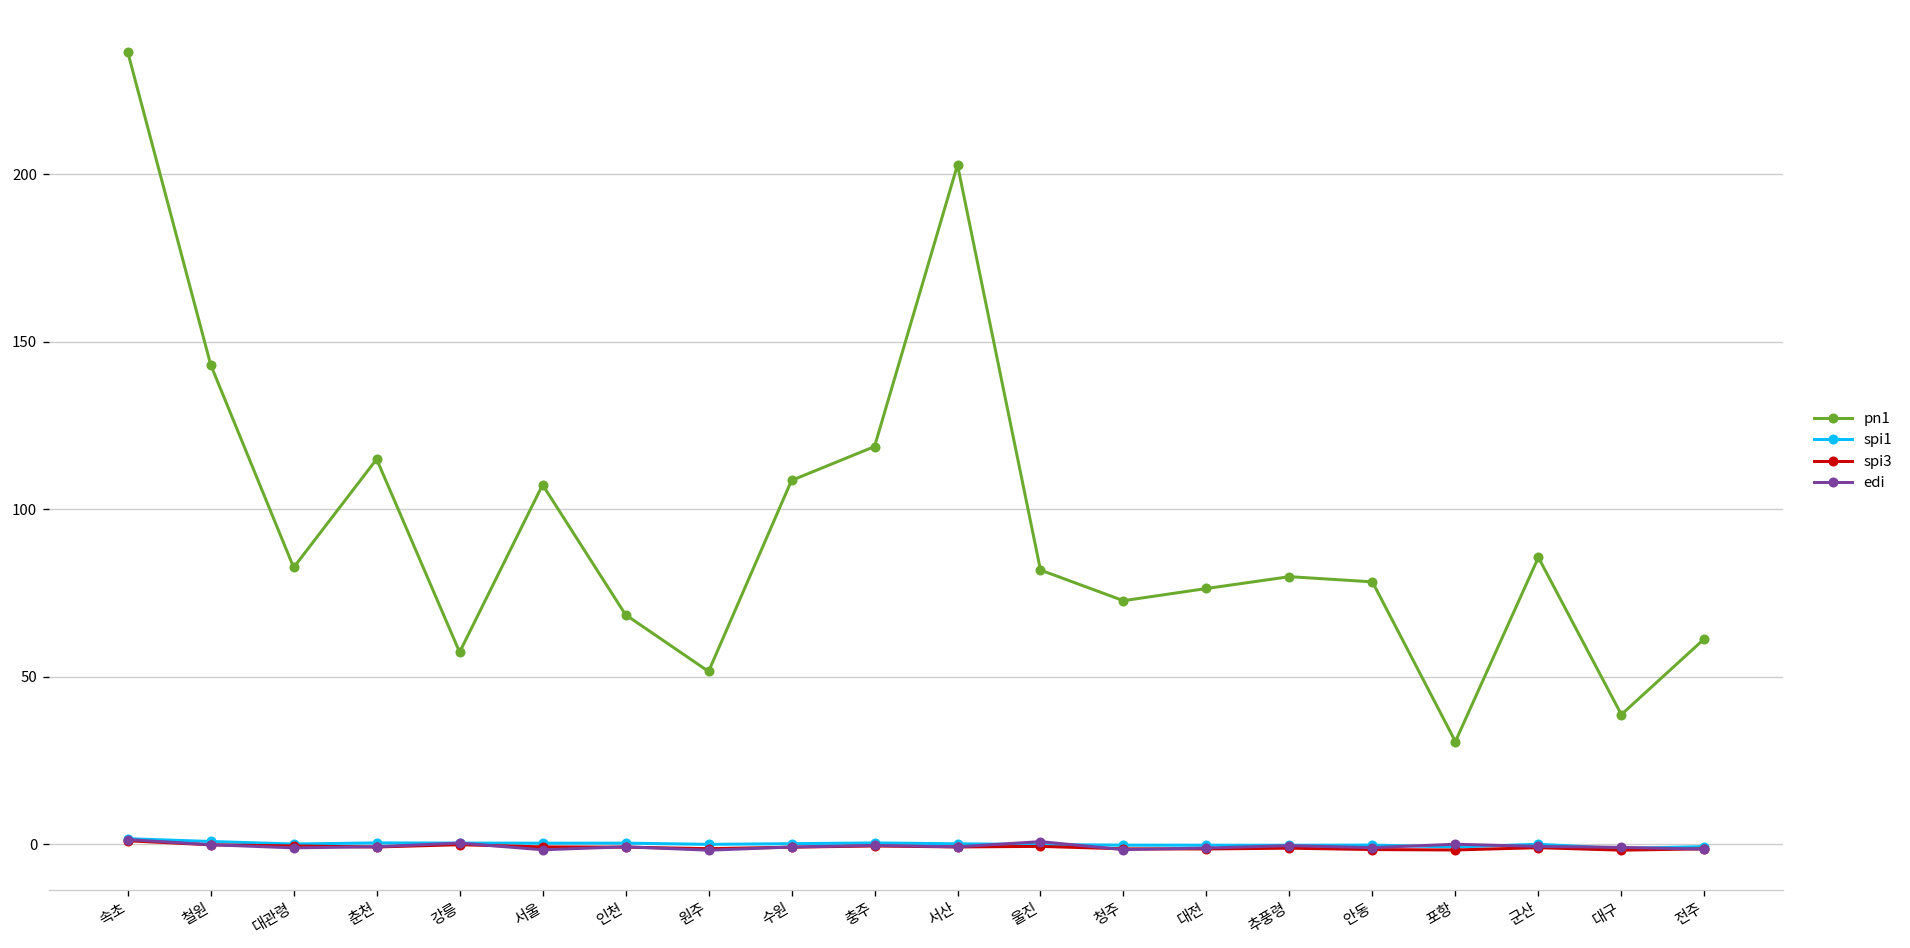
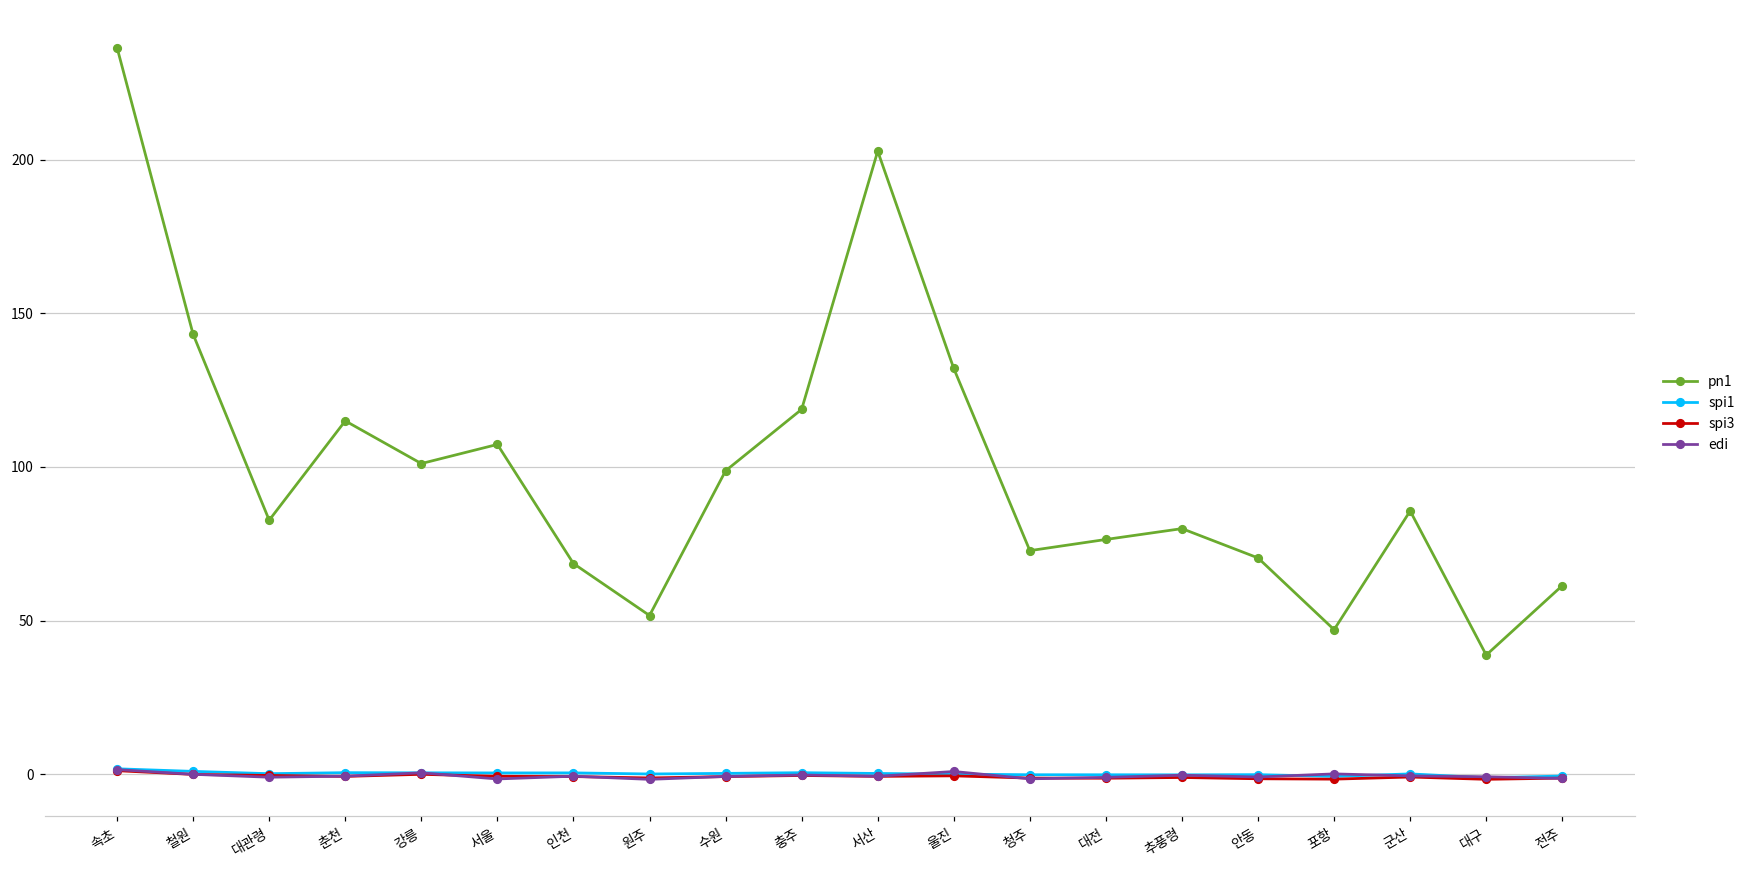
pn1, 강릉: 57 -> 101
pn1, 수원: 109 -> 99
pn1, 울진: 82 -> 132
pn1, 안동: 78 -> 70
pn1, 포항: 31 -> 47
